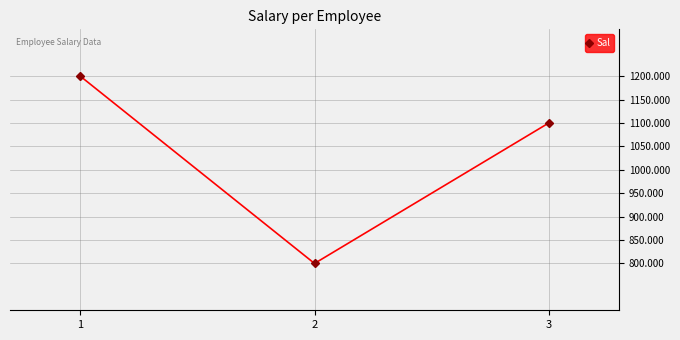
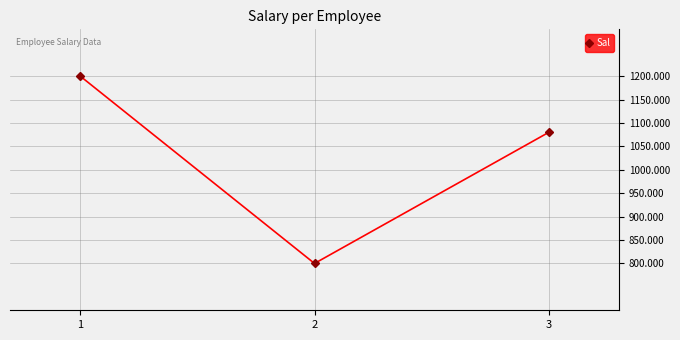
3: 1100 -> 1080
